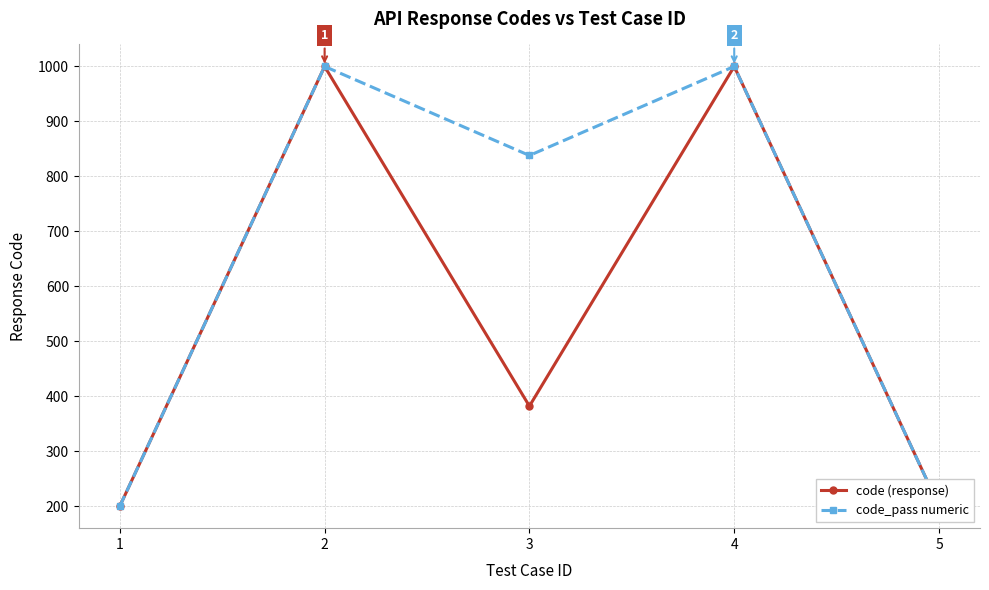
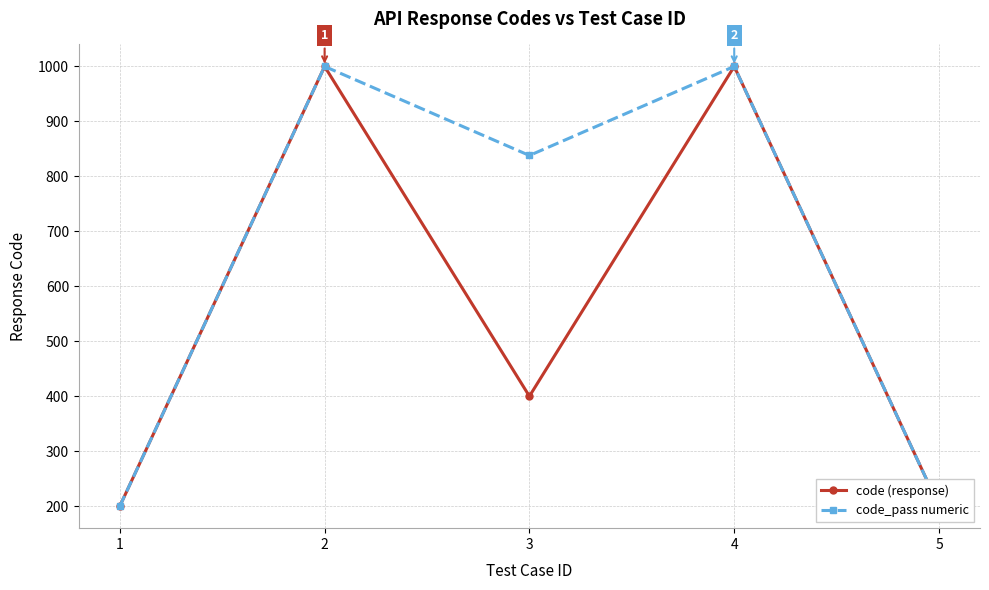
code (response), 3: 380 -> 400
